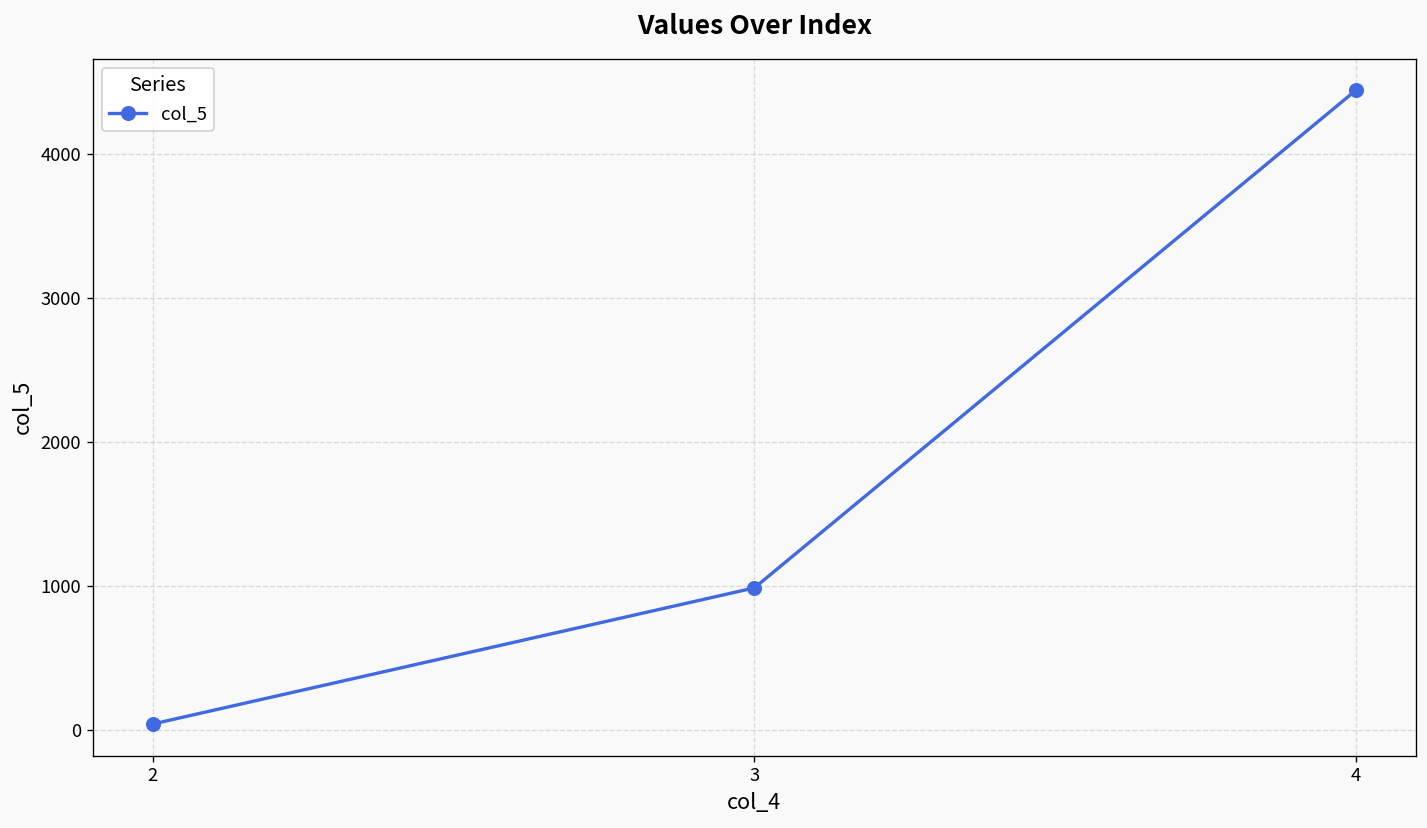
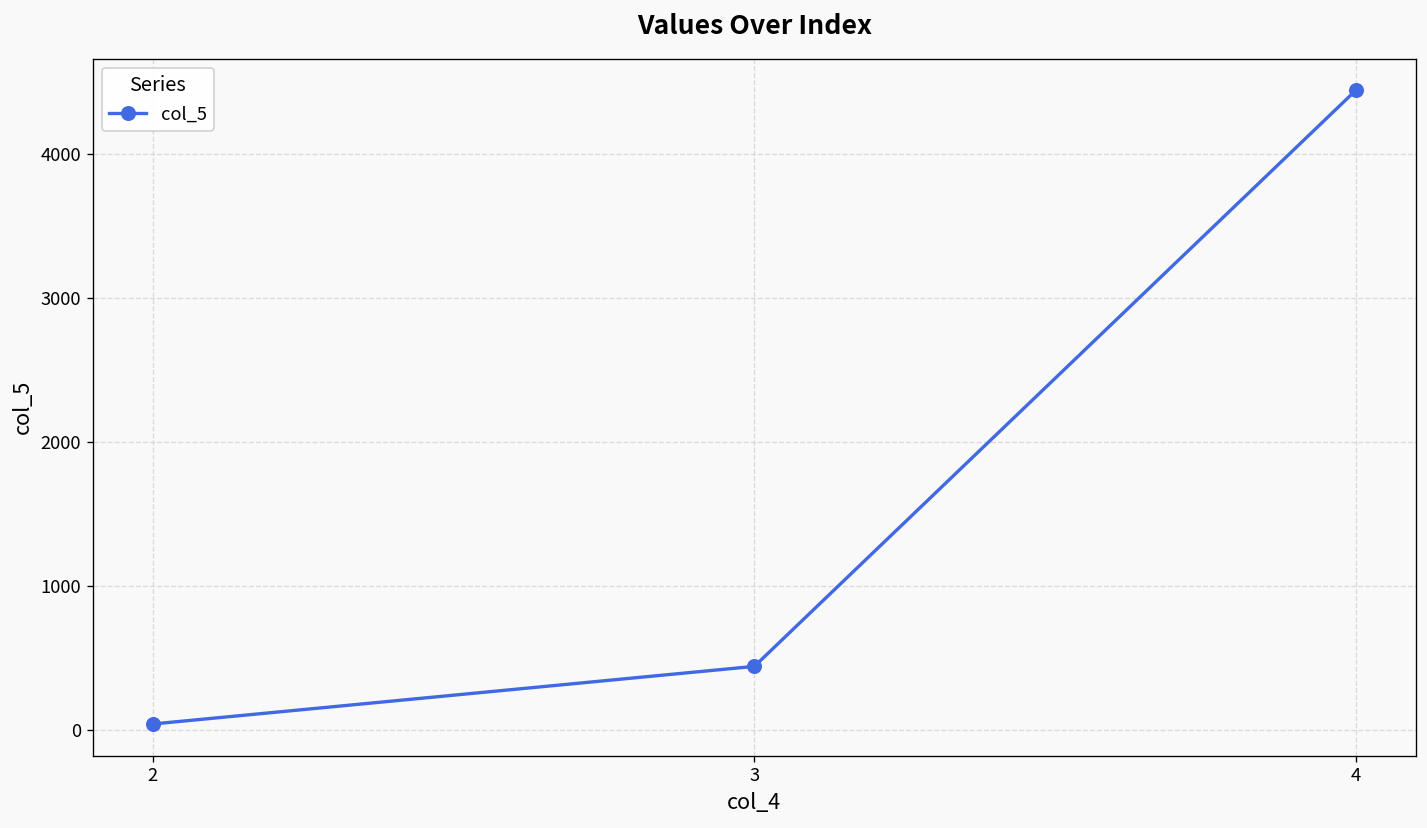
3: 990 -> 440
